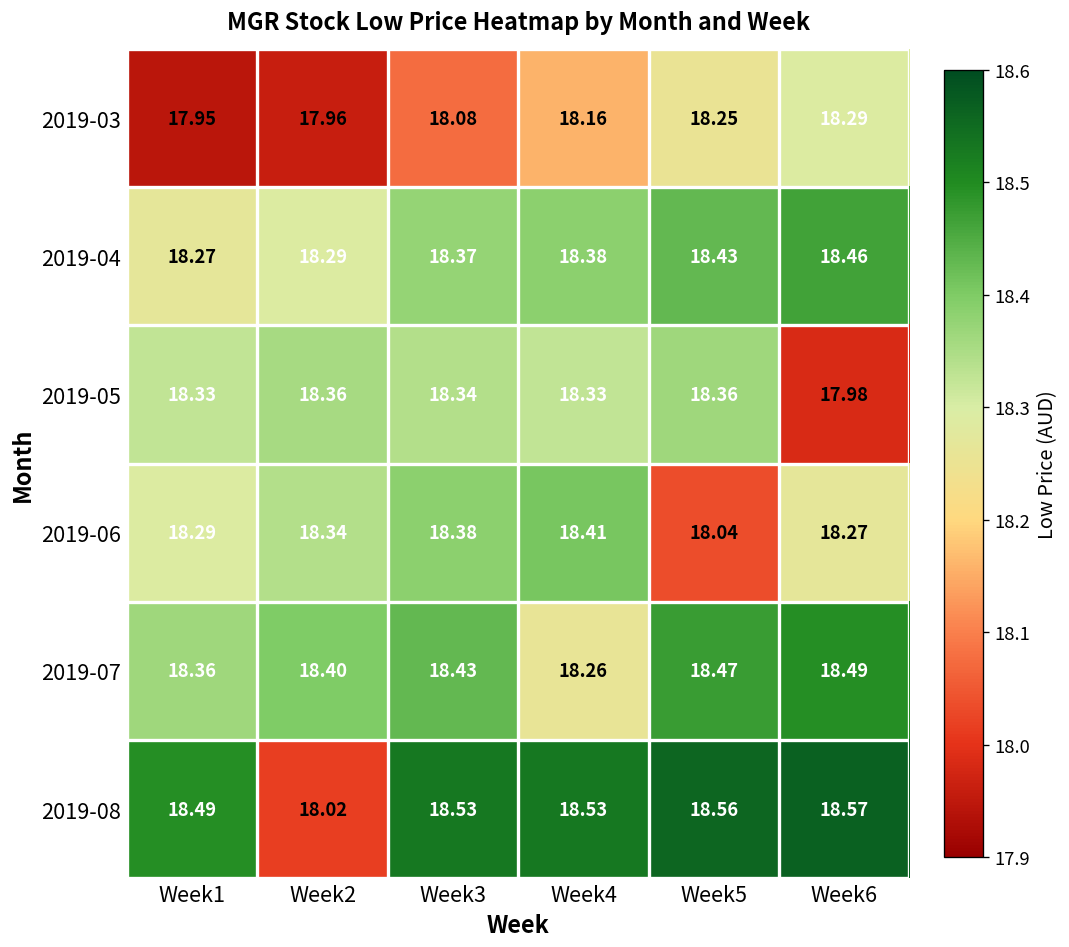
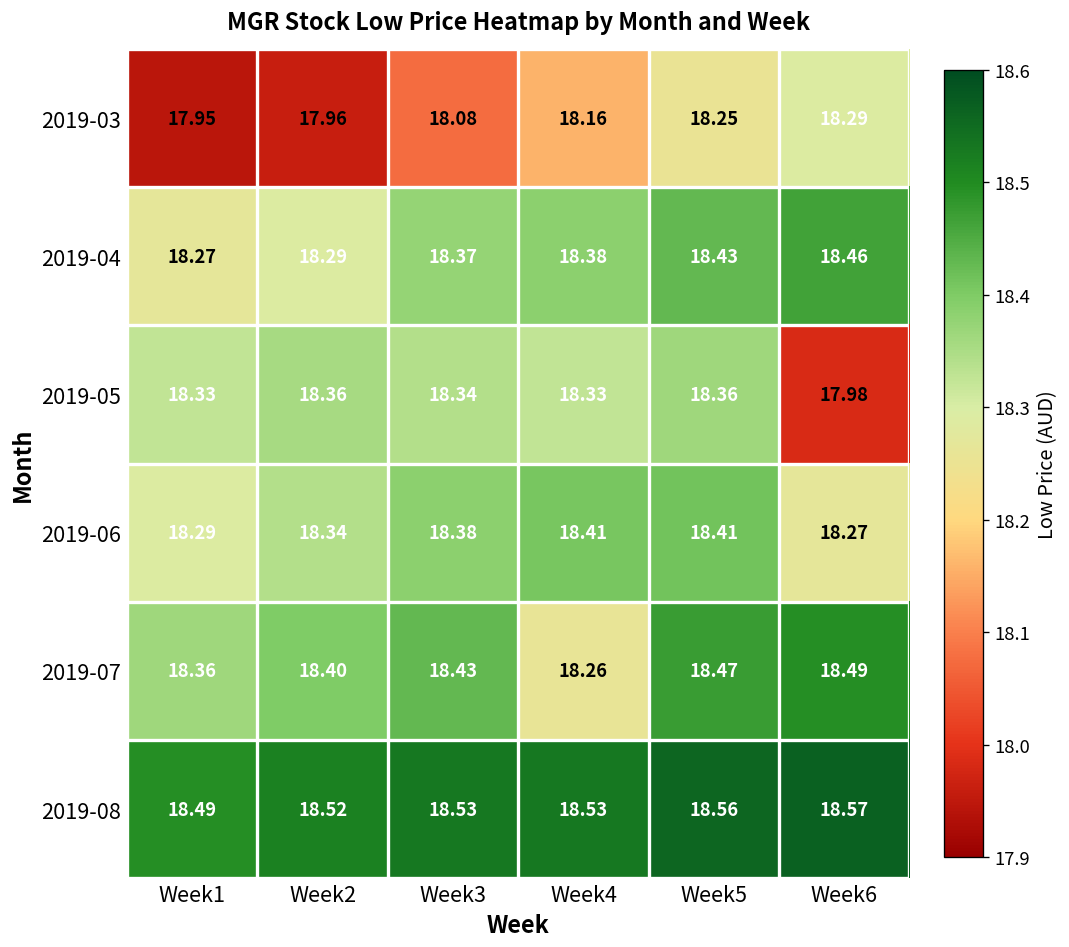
2019-06, Week5: 18.04 -> 18.41
2019-08, Week2: 18.02 -> 18.52
